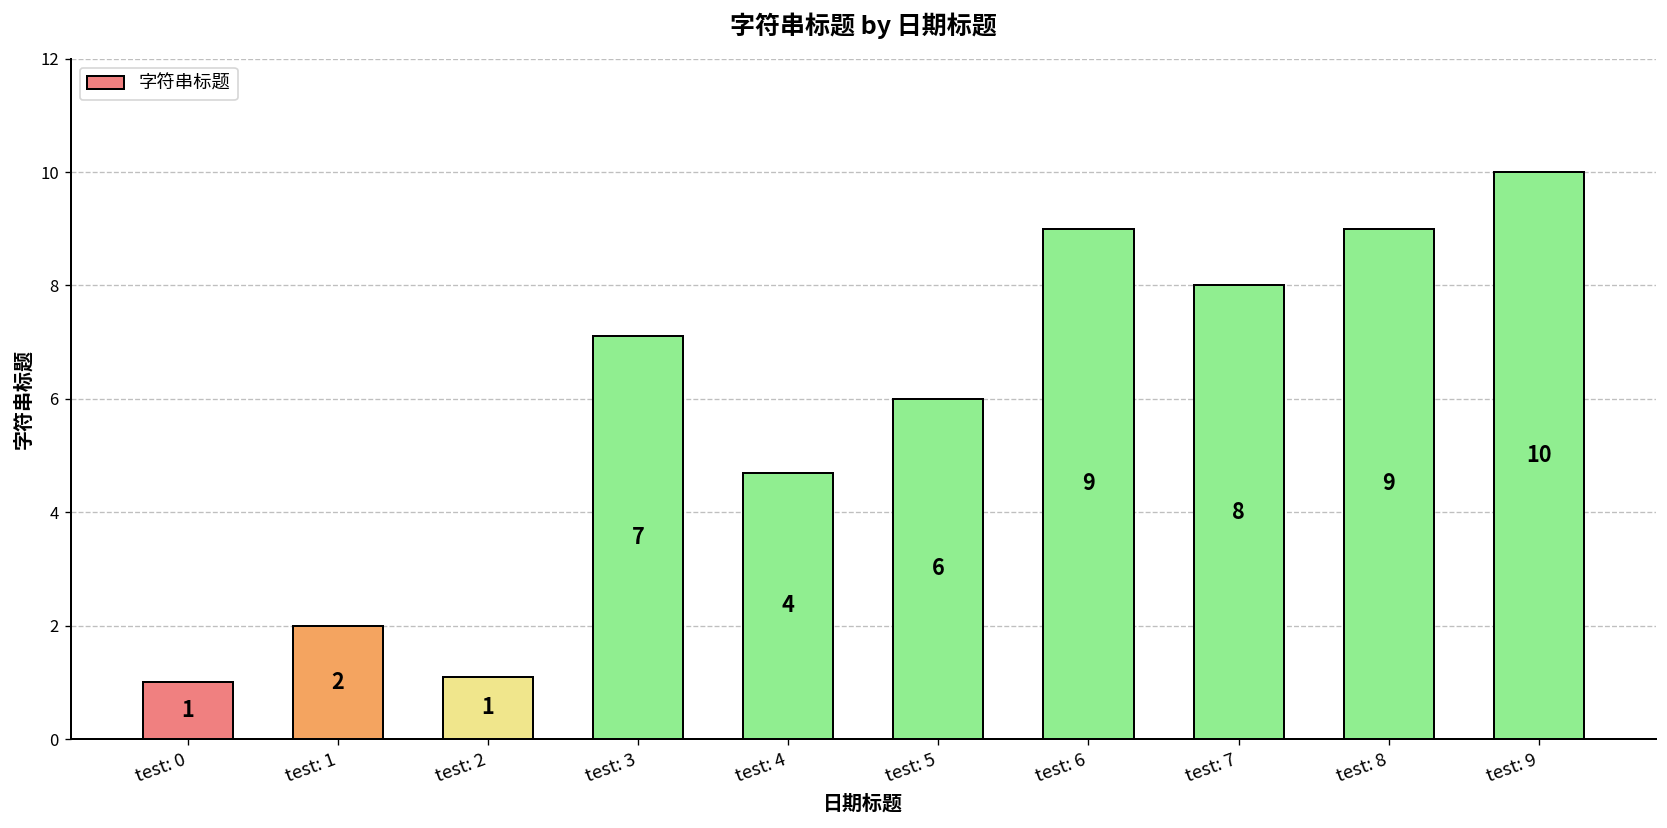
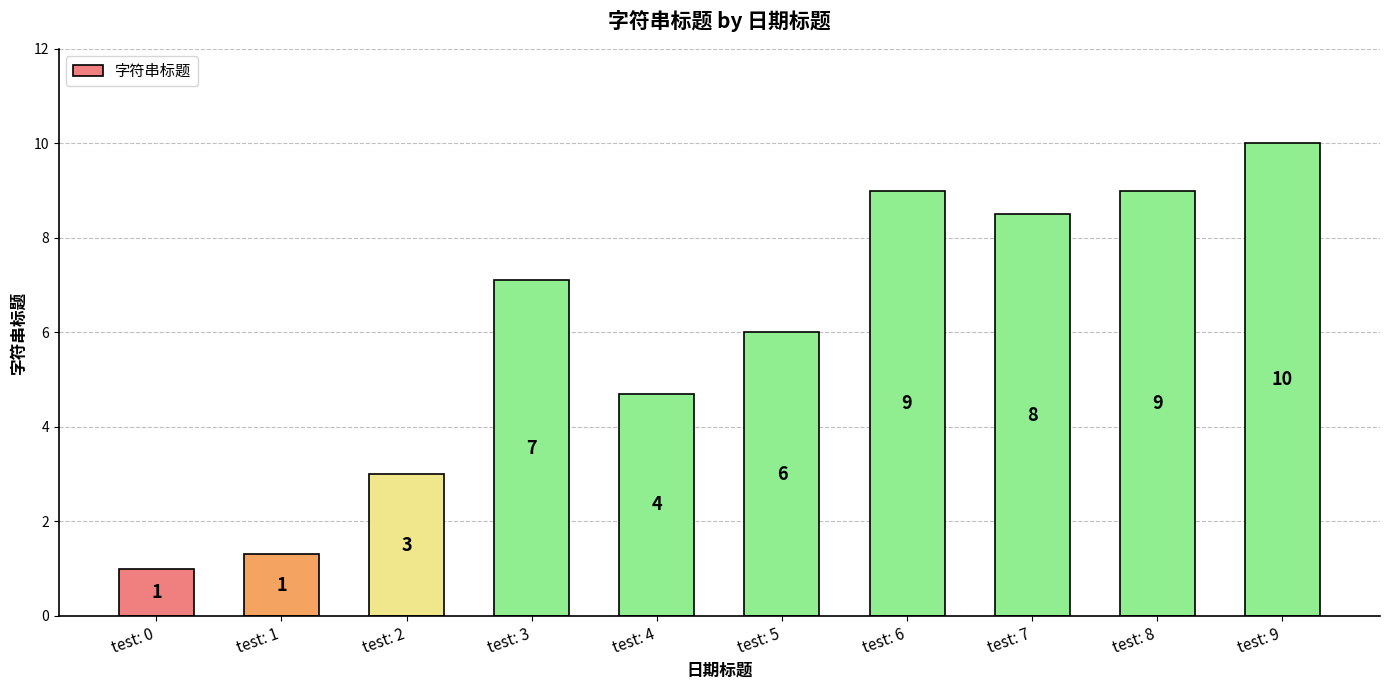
test: 1: 2 -> 1
test: 2: 1 -> 3
test: 7: 8.0 -> 8.5
